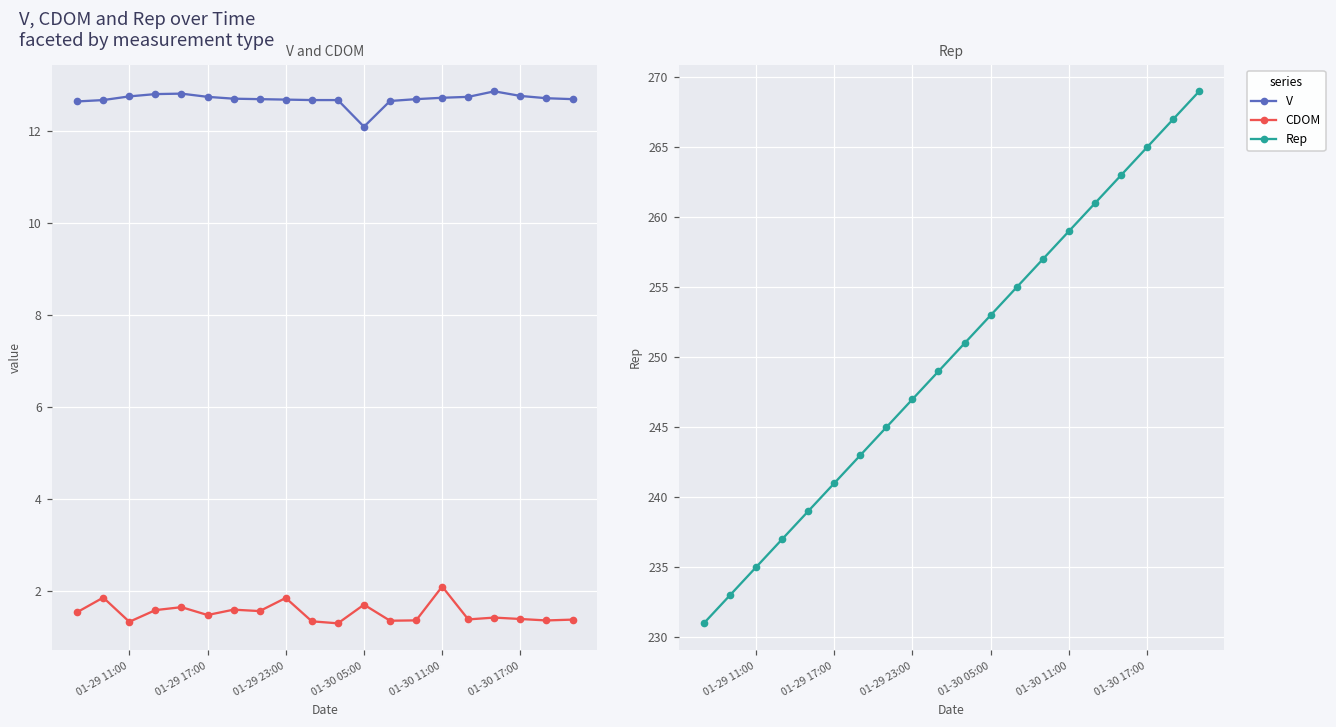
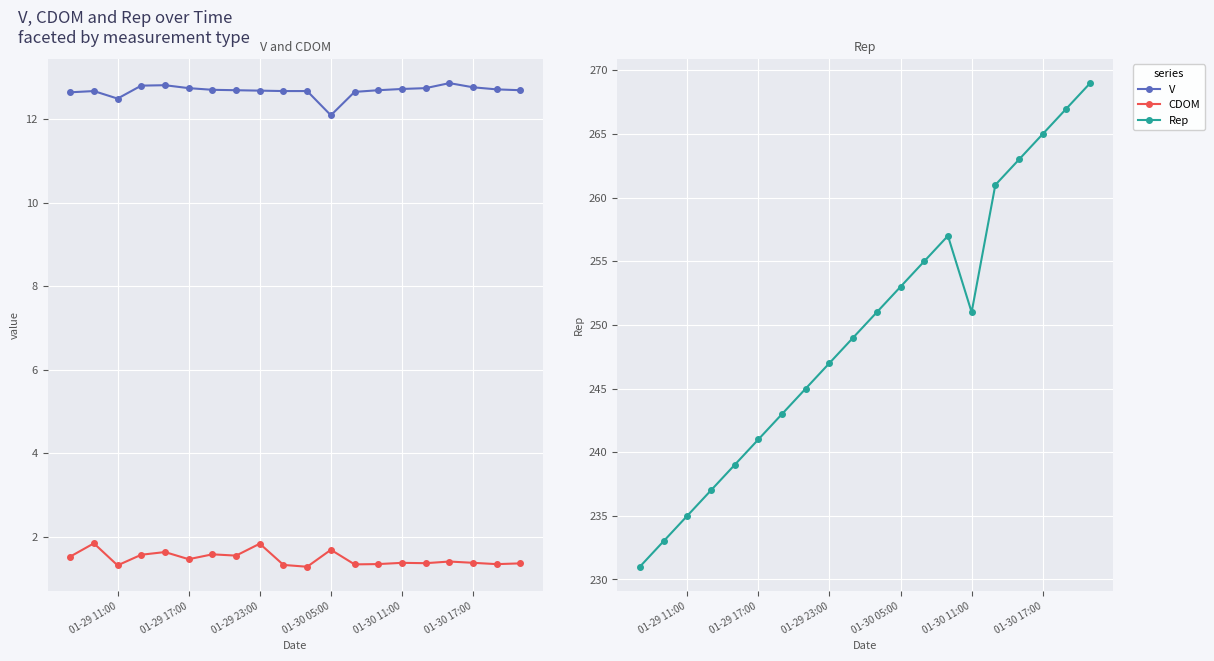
V and CDOM, V, 01-29 11:00: 12.8 -> 12.5
V and CDOM, CDOM, 01-30 11:00: 2.1 -> 1.4
Rep, 01-30 11:00: 259 -> 251
